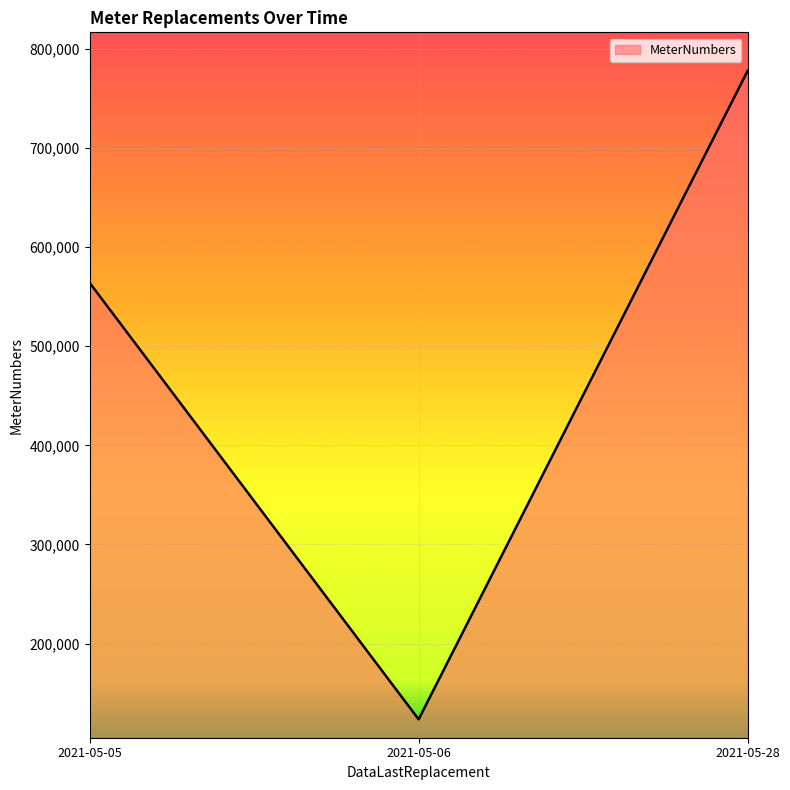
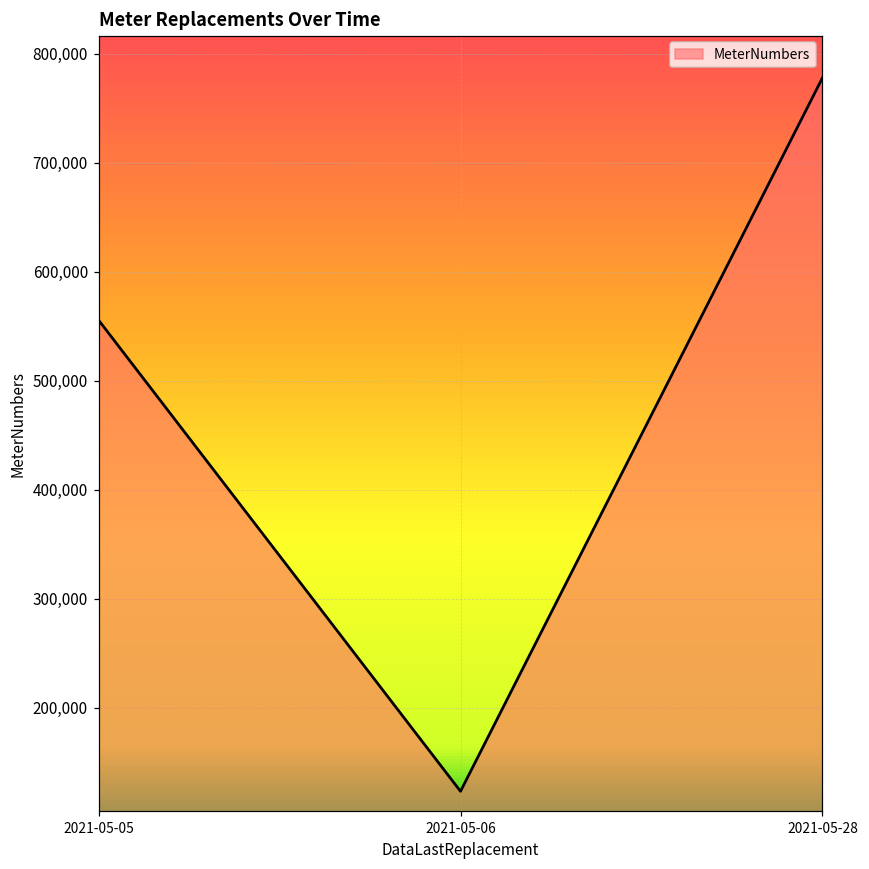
2021-05-05: 564,000 -> 556,000
